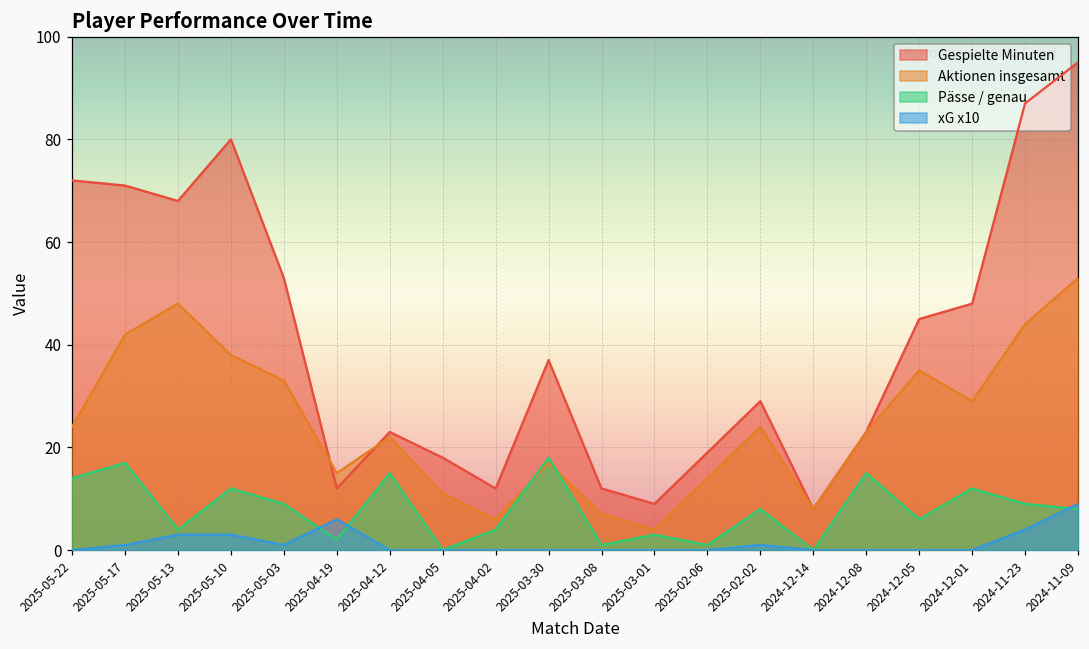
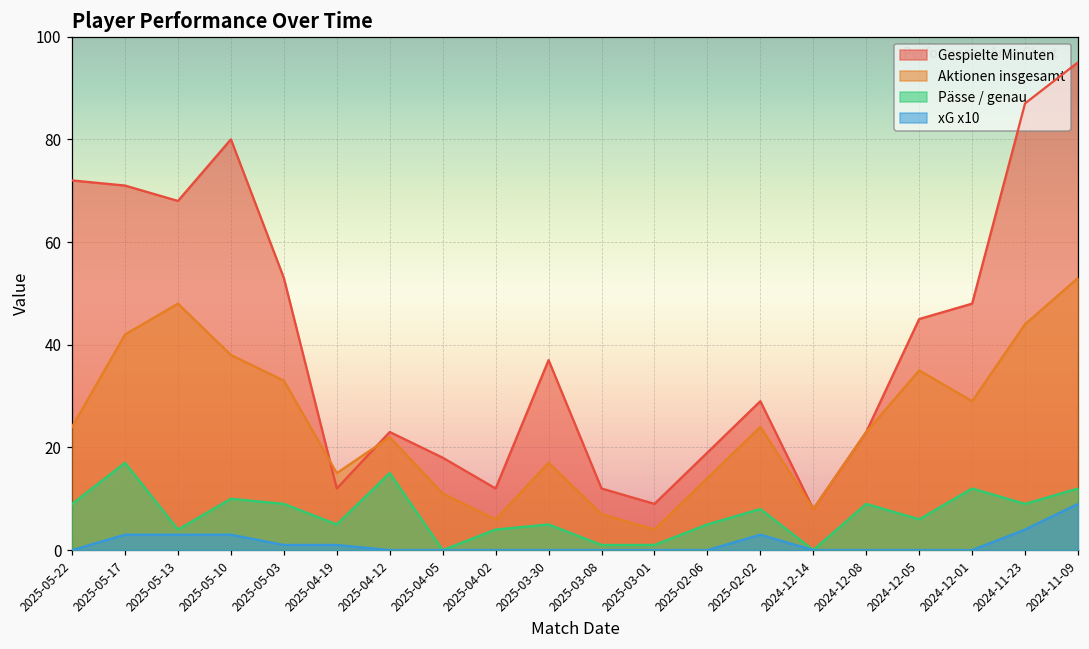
Pässe / genau, 2025-05-22: 14 -> 9
xG x10, 2025-05-17: 1 -> 3
Pässe / genau, 2025-05-10: 12 -> 10
Pässe / genau, 2025-04-19: 2 -> 5
xG x10, 2025-04-19: 6 -> 1
Pässe / genau, 2025-03-30: 18 -> 5
Pässe / genau, 2025-03-01: 3 -> 1
Pässe / genau, 2025-02-06: 1 -> 5
xG x10, 2025-02-02: 1 -> 3
Pässe / genau, 2024-12-08: 15 -> 9
Pässe / genau, 2024-11-09: 8 -> 12
